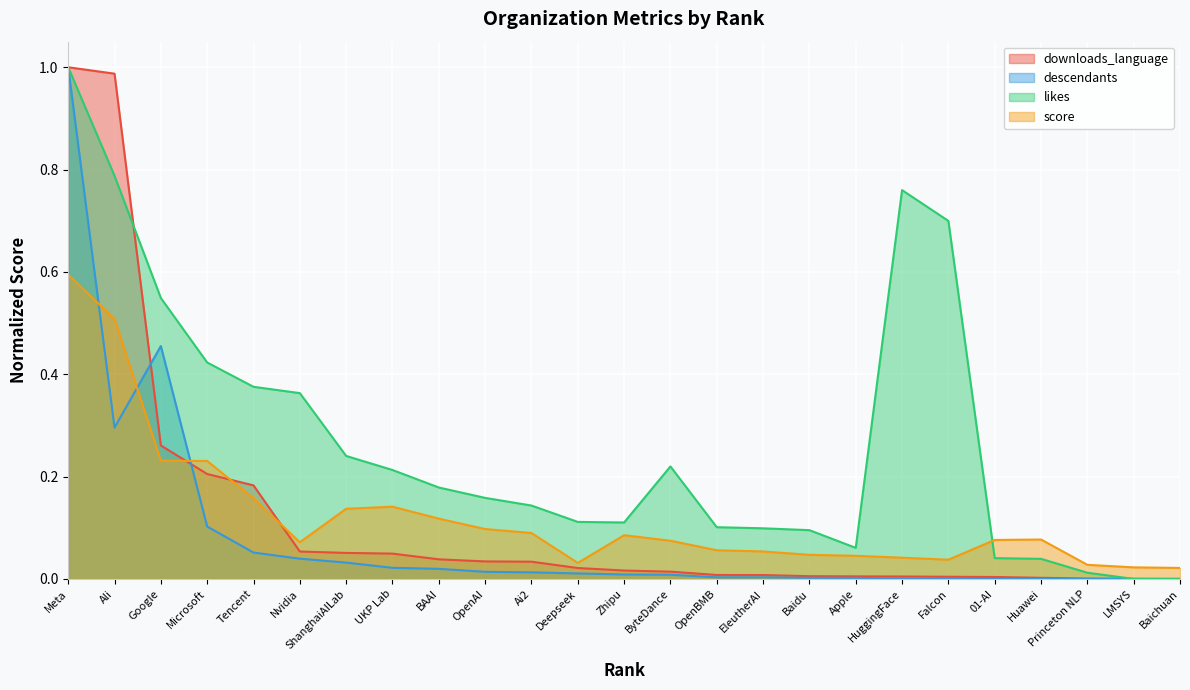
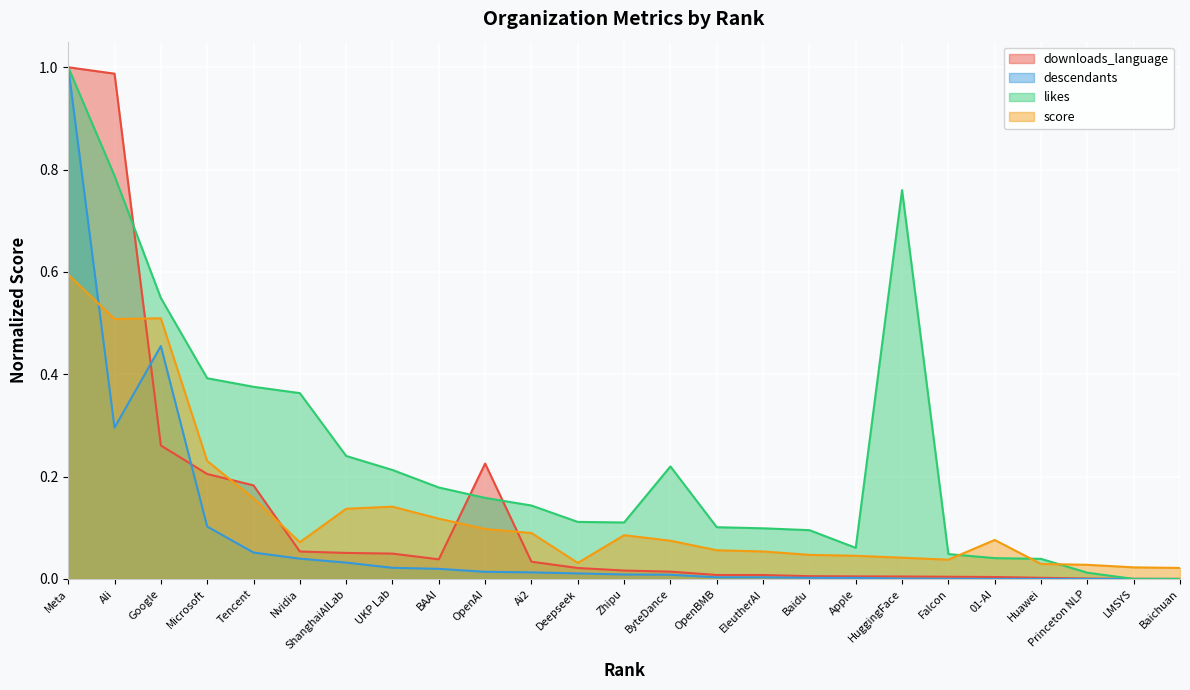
score, Google: 0.23 -> 0.51
likes, Microsoft: 0.42 -> 0.39
downloads_language, OpenAI: 0.03 -> 0.23
likes, Falcon: 0.70 -> 0.05
score, Huawei: 0.08 -> 0.03
